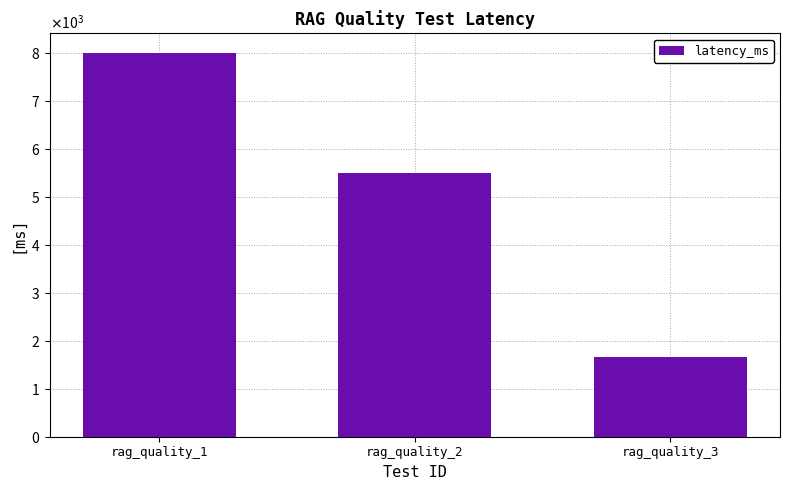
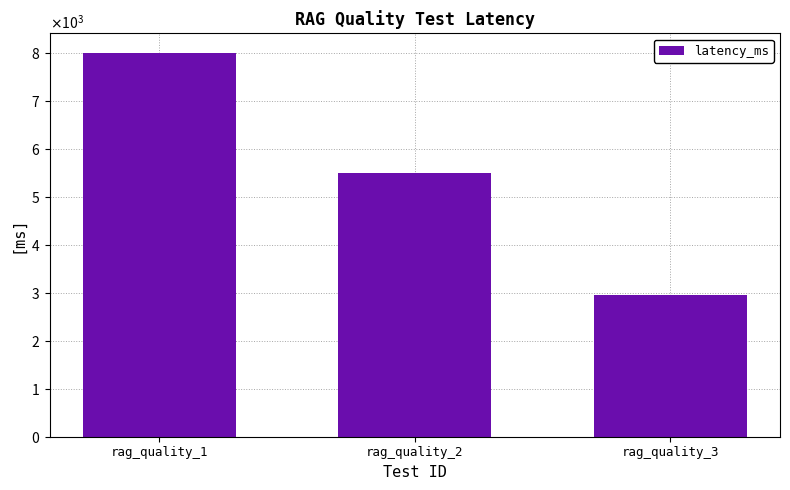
rag_quality_3: 1700 -> 3000
